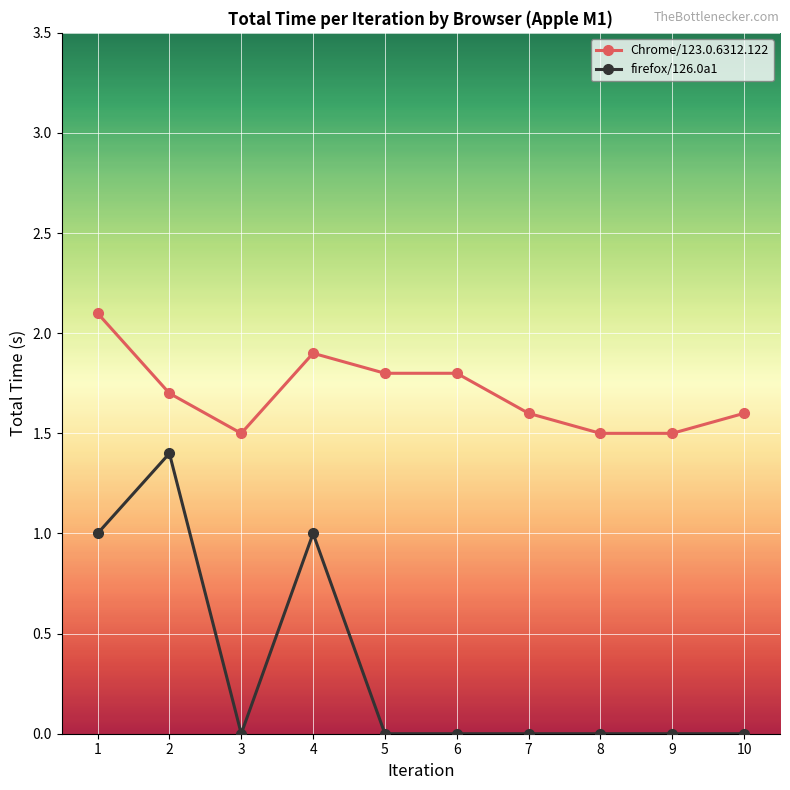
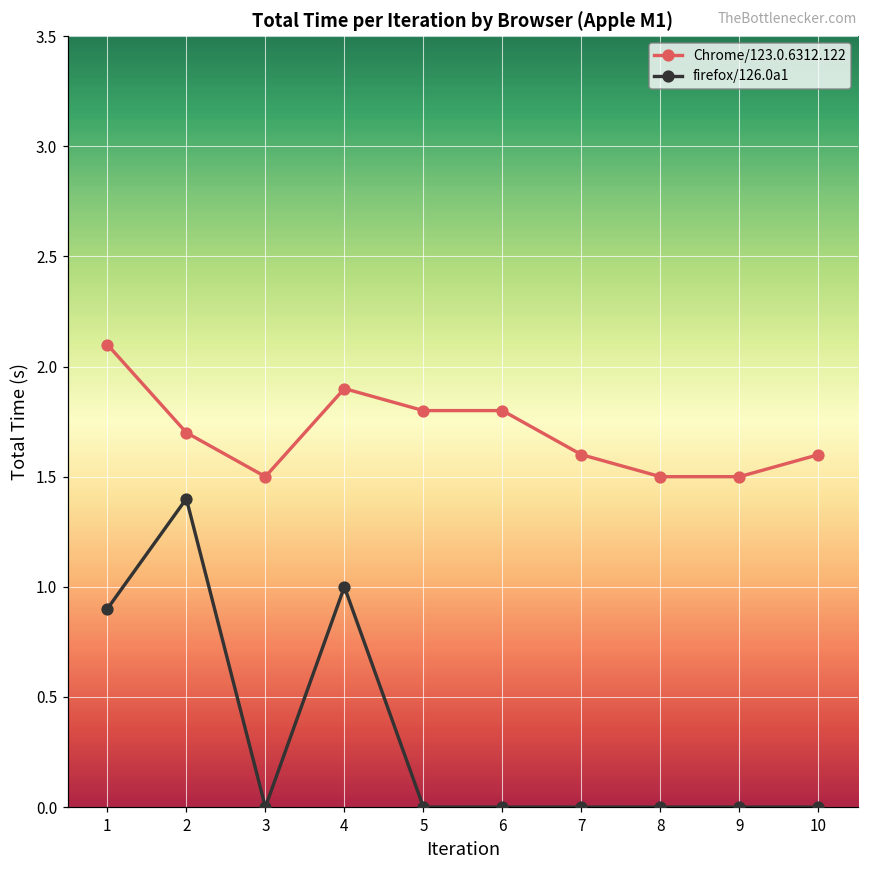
firefox/126.0a1, 1: 1.0 -> 0.9
